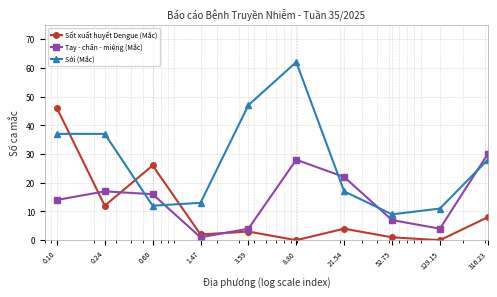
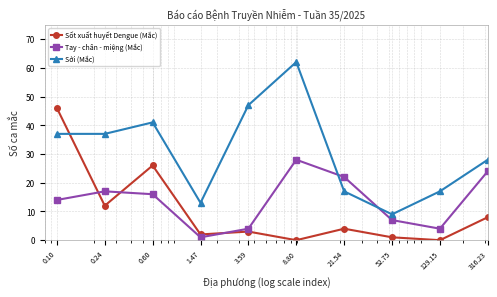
Sởi (Mắc), 0.60: 12 -> 41
Sởi (Mắc), 129.15: 11 -> 17
Tay - chân - miệng (Mắc), 316.23: 30 -> 24
